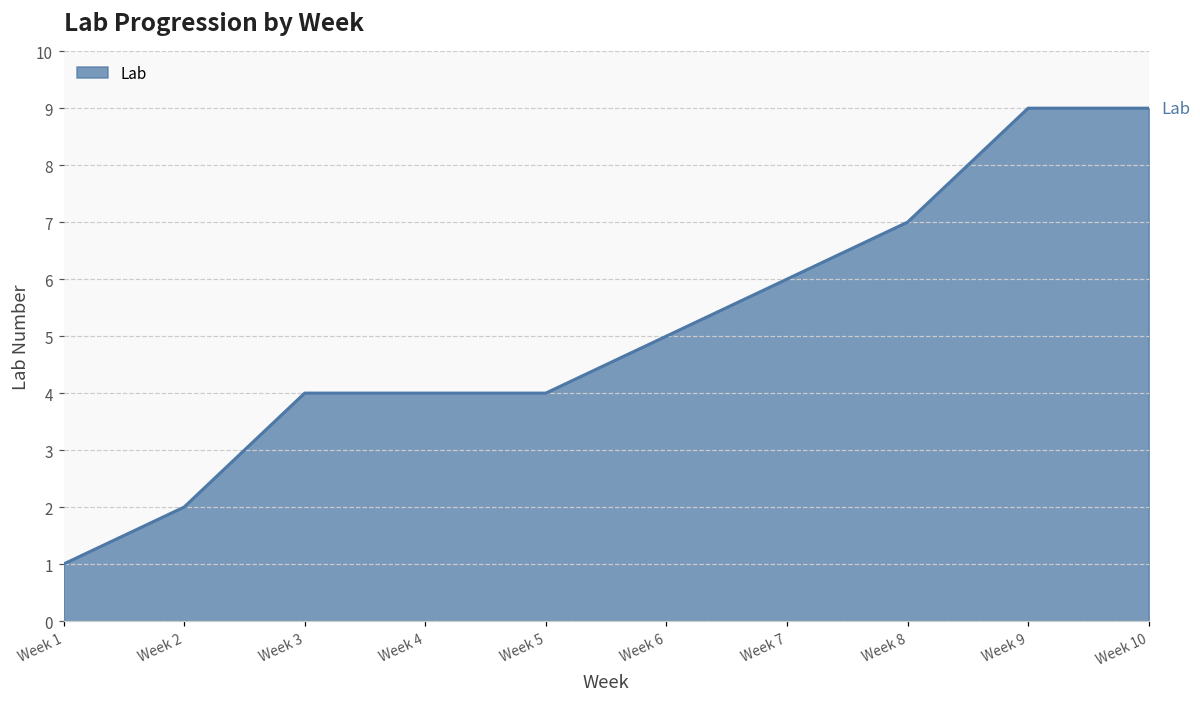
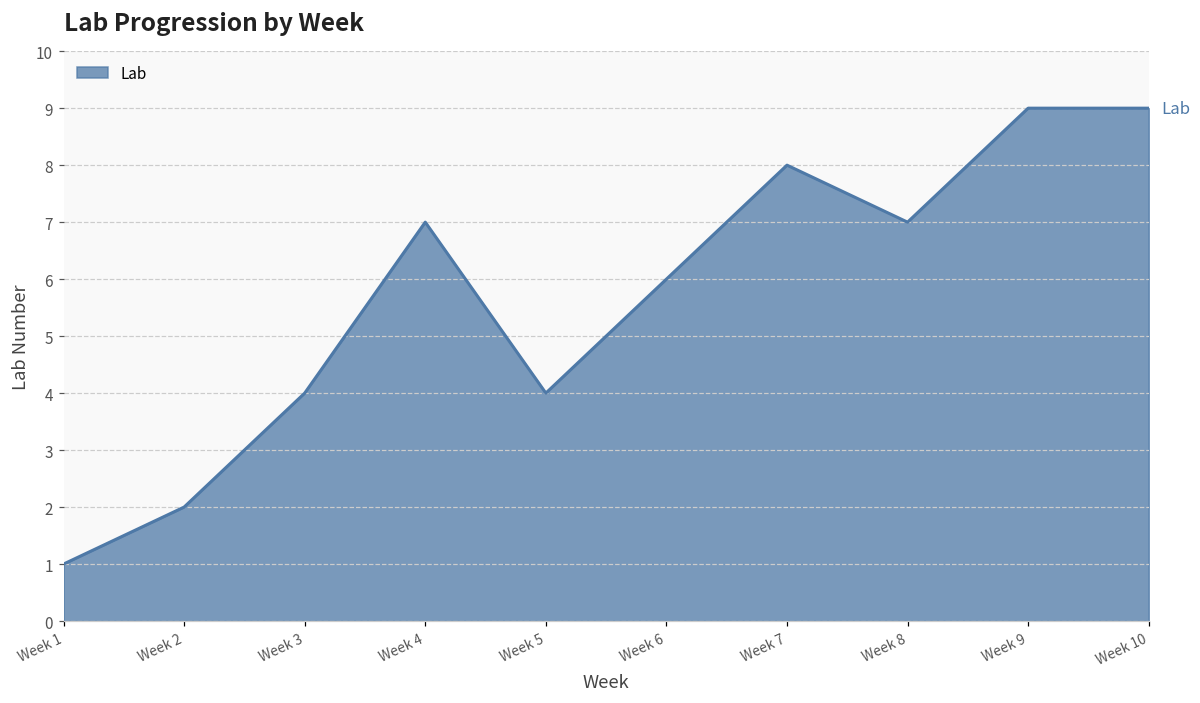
Week 4: 4 -> 7
Week 6: 5 -> 6
Week 7: 6 -> 8
